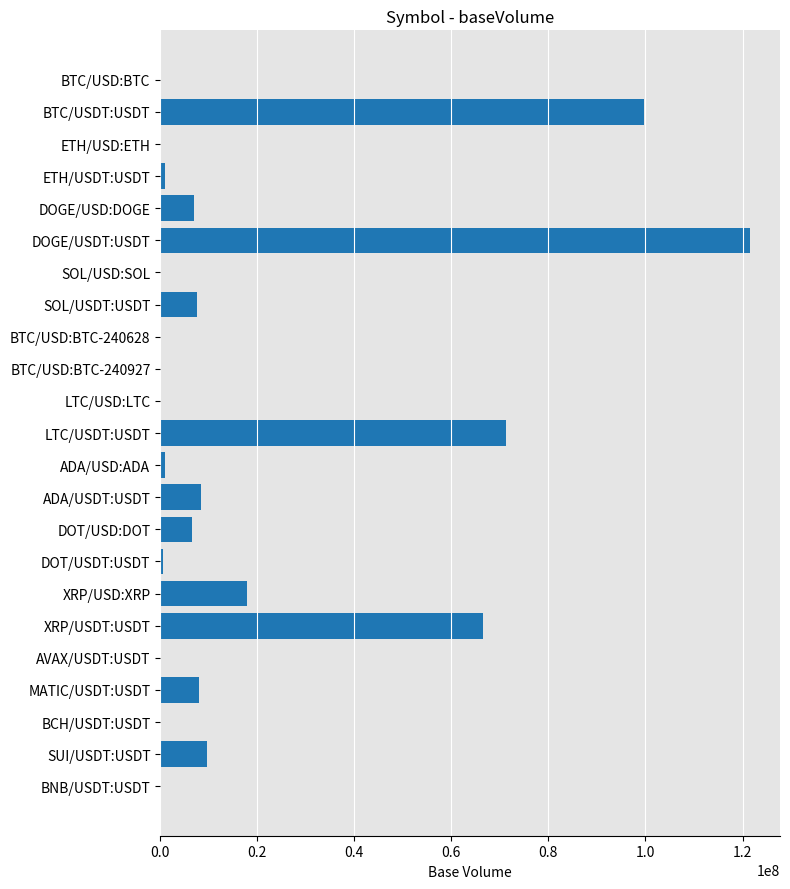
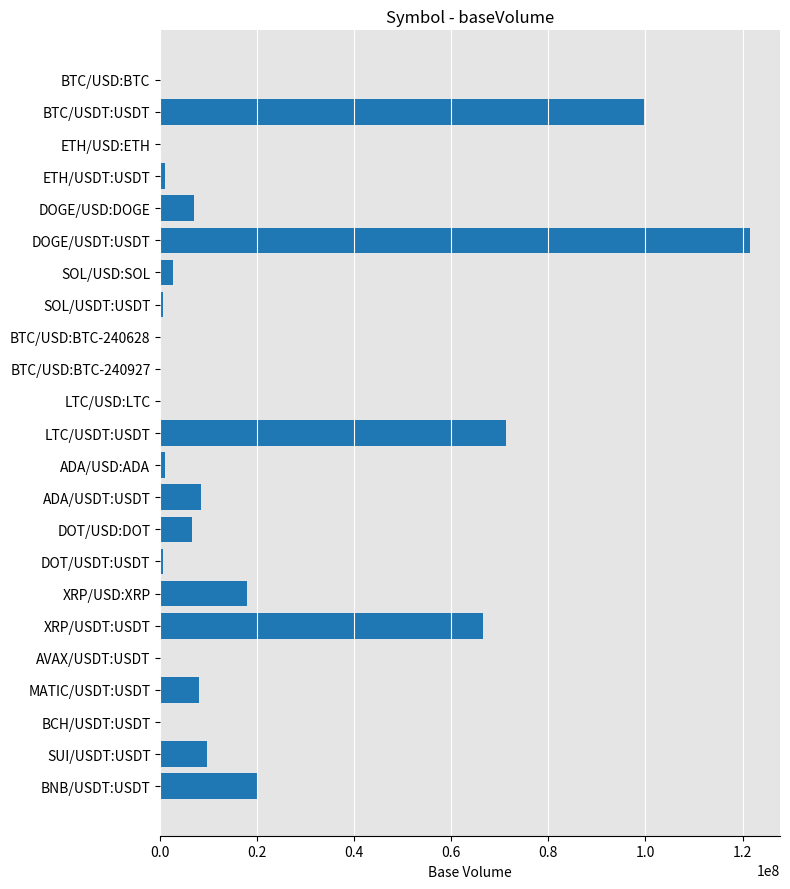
SOL/USD:SOL: 0 -> 3000000
SOL/USDT:USDT: 8000000 -> 0
BNB/USDT:USDT: 0 -> 20000000
